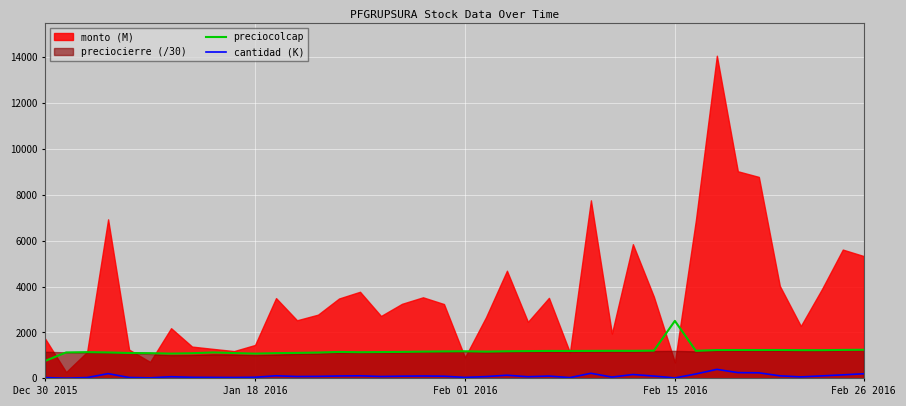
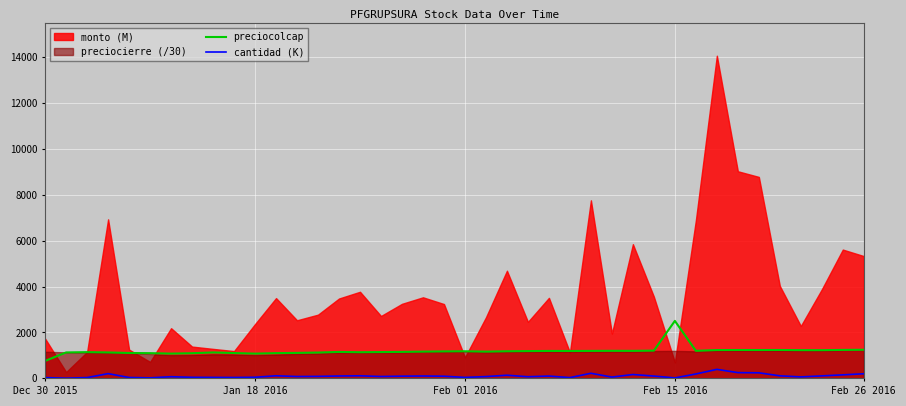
monto (M), Jan 18 2016: 1500 -> 2400
